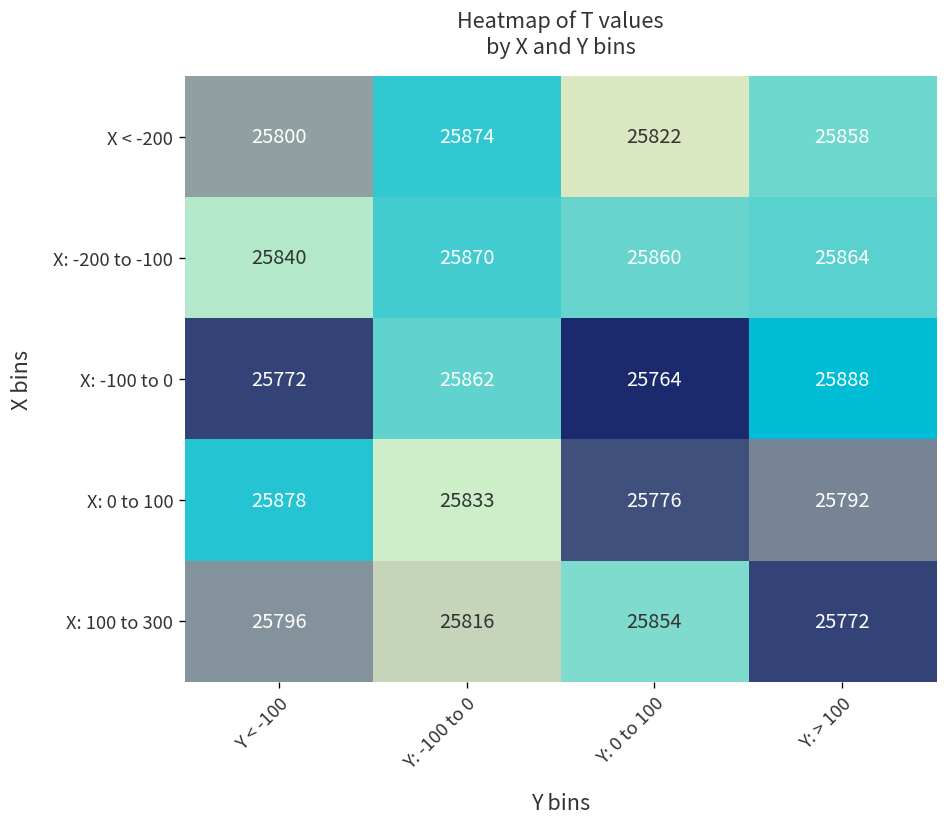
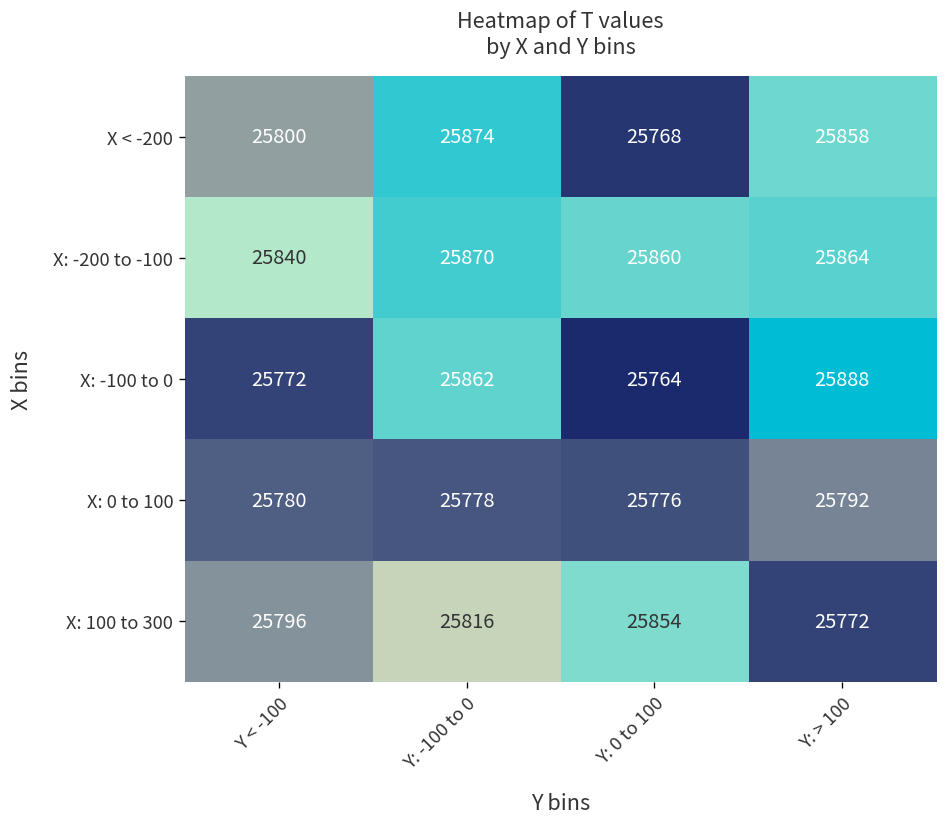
X < -200, Y: 0 to 100: 25822 -> 25768
X: 0 to 100, Y < -100: 25878 -> 25780
X: 0 to 100, Y: -100 to 0: 25833 -> 25778
